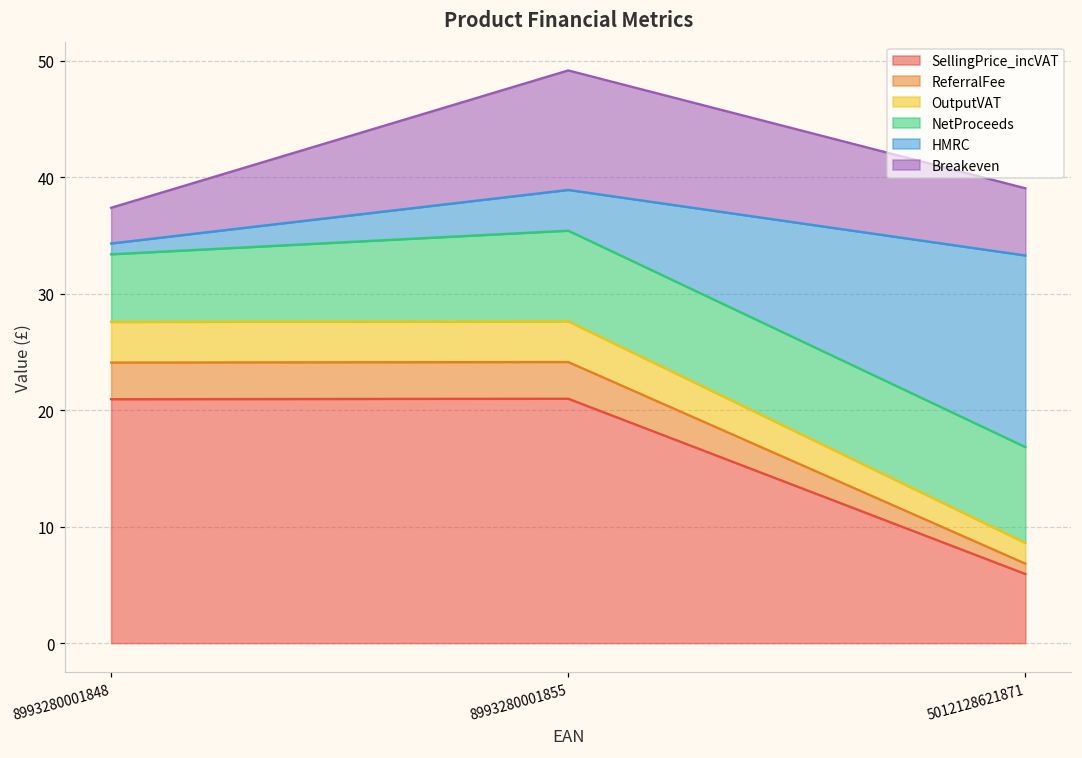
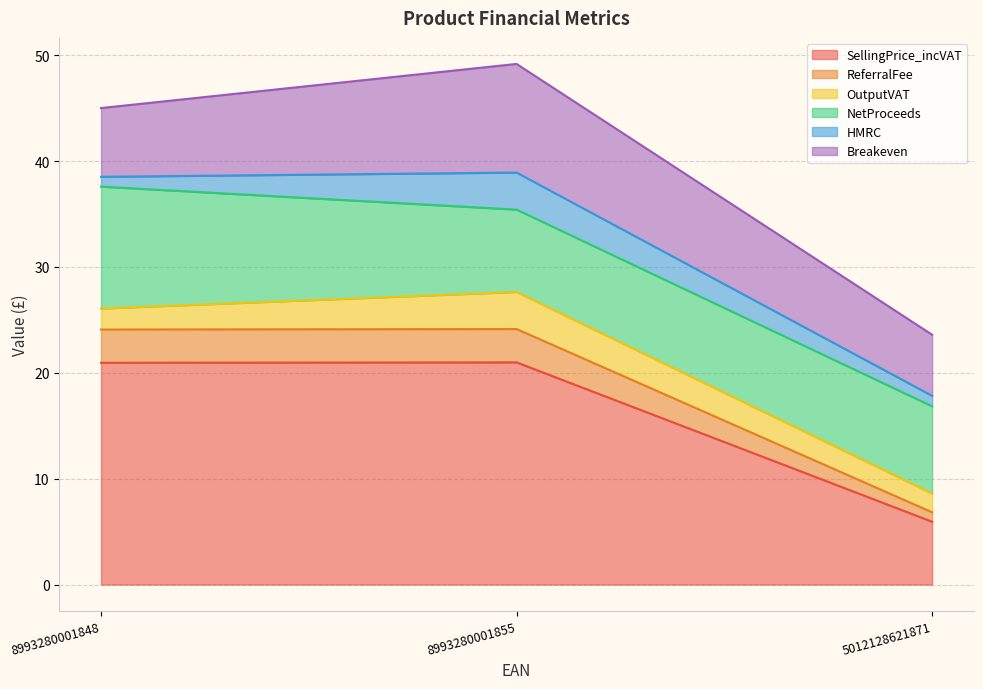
OutputVAT, 8993280001848: 3.5 -> 2.0
NetProceeds, 8993280001848: 5.8 -> 11.5
Breakeven, 8993280001848: 3.1 -> 6.5
HMRC, 5012128621871: 16.4 -> 1.0
